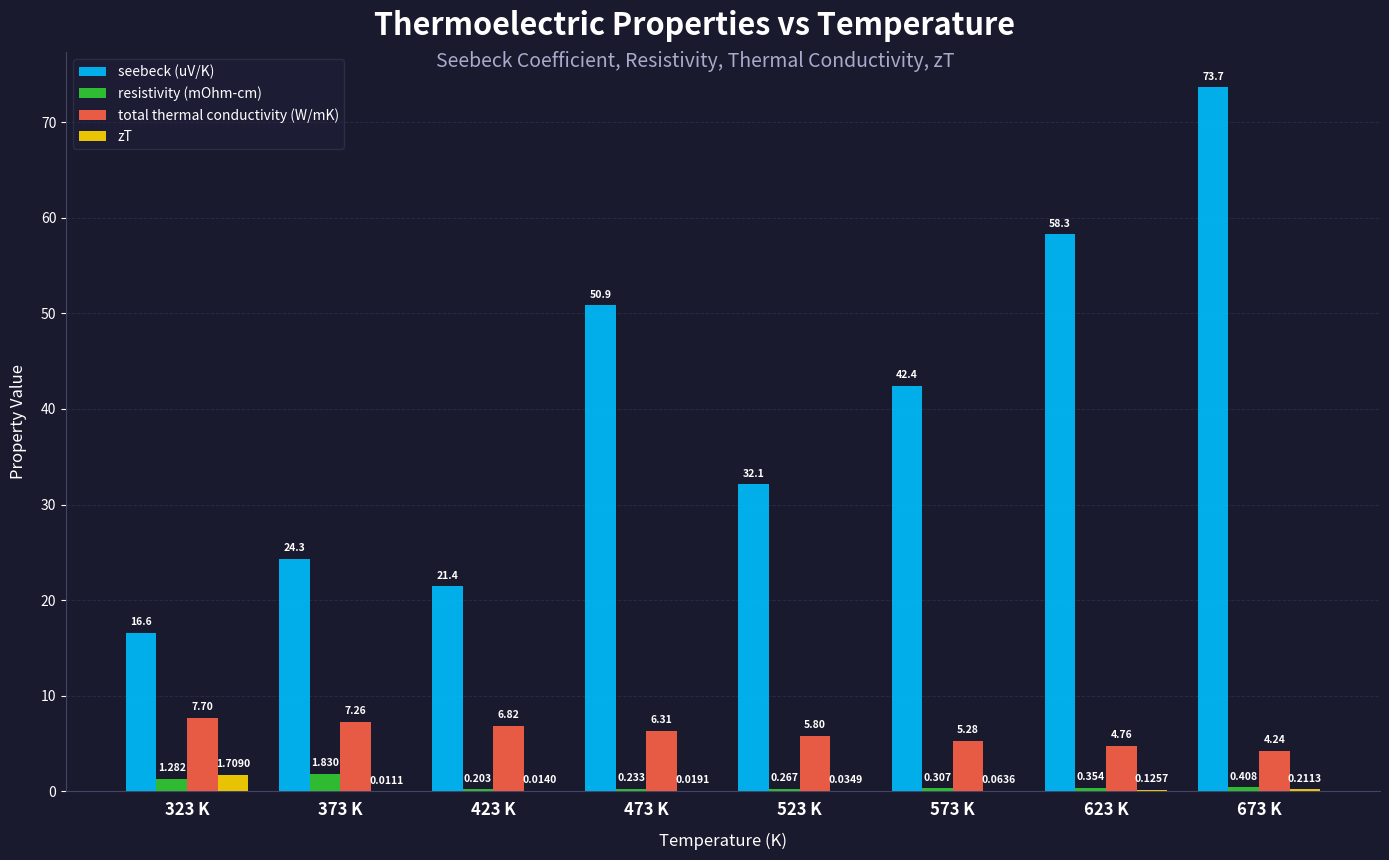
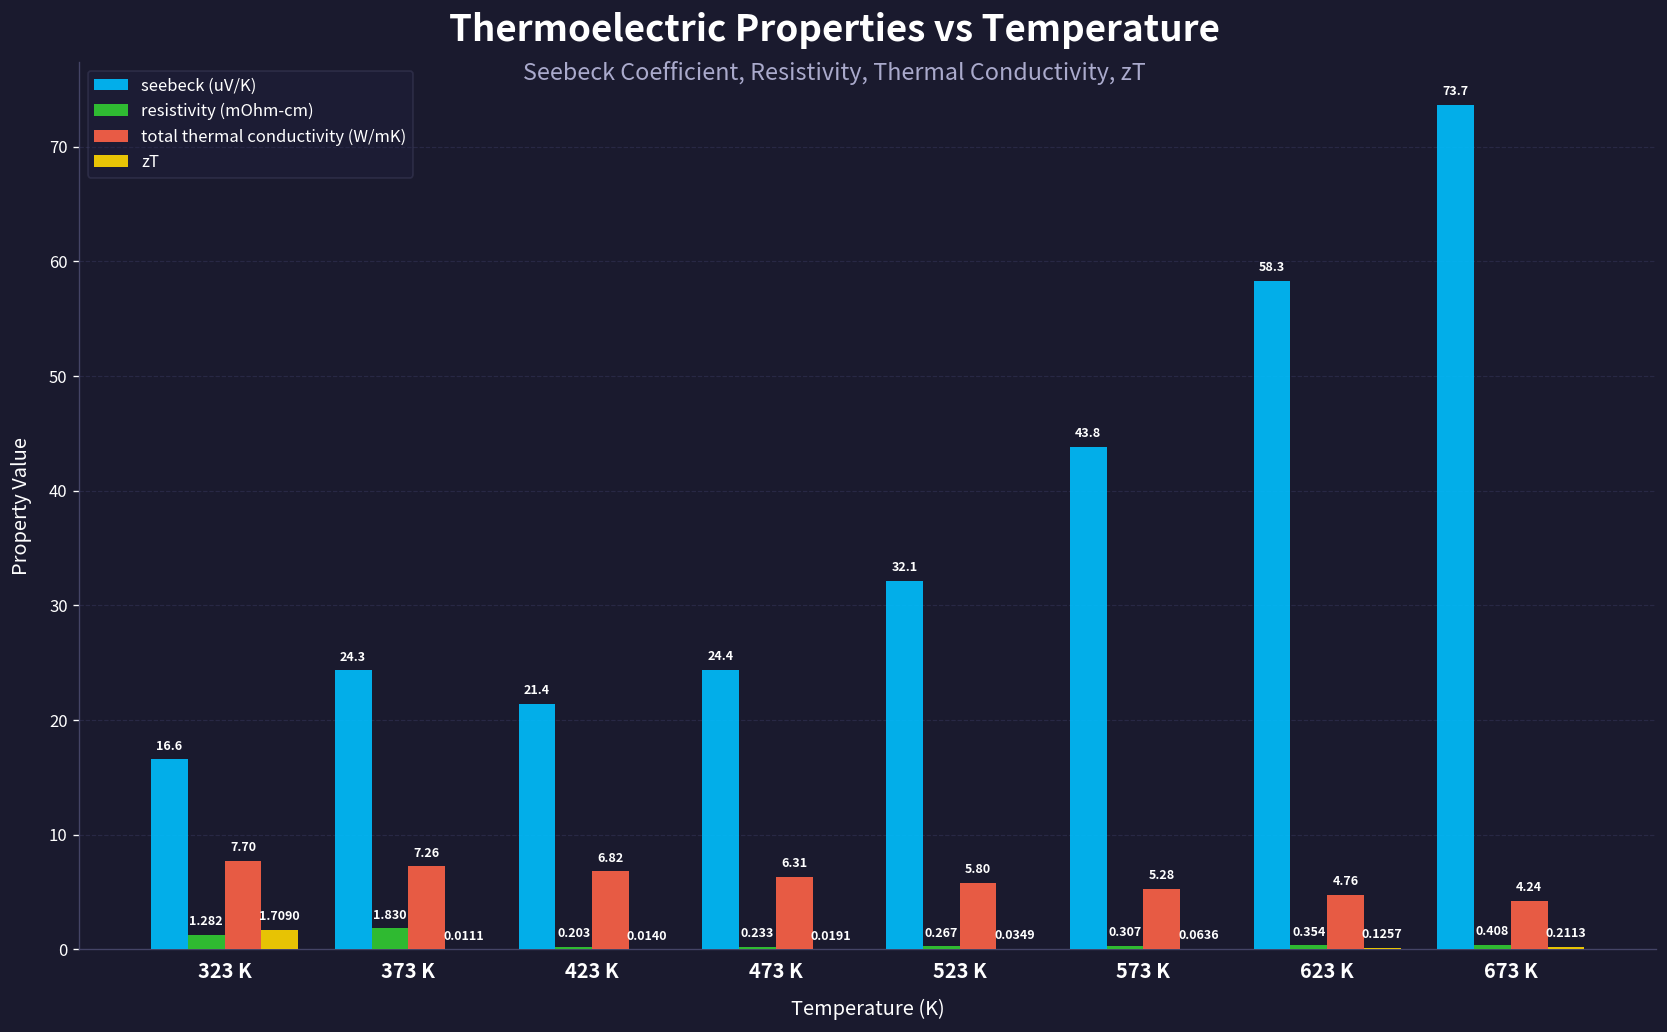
seebeck (uV/K), 473 K: 50.9 -> 24.4
seebeck (uV/K), 573 K: 42.4 -> 43.8
